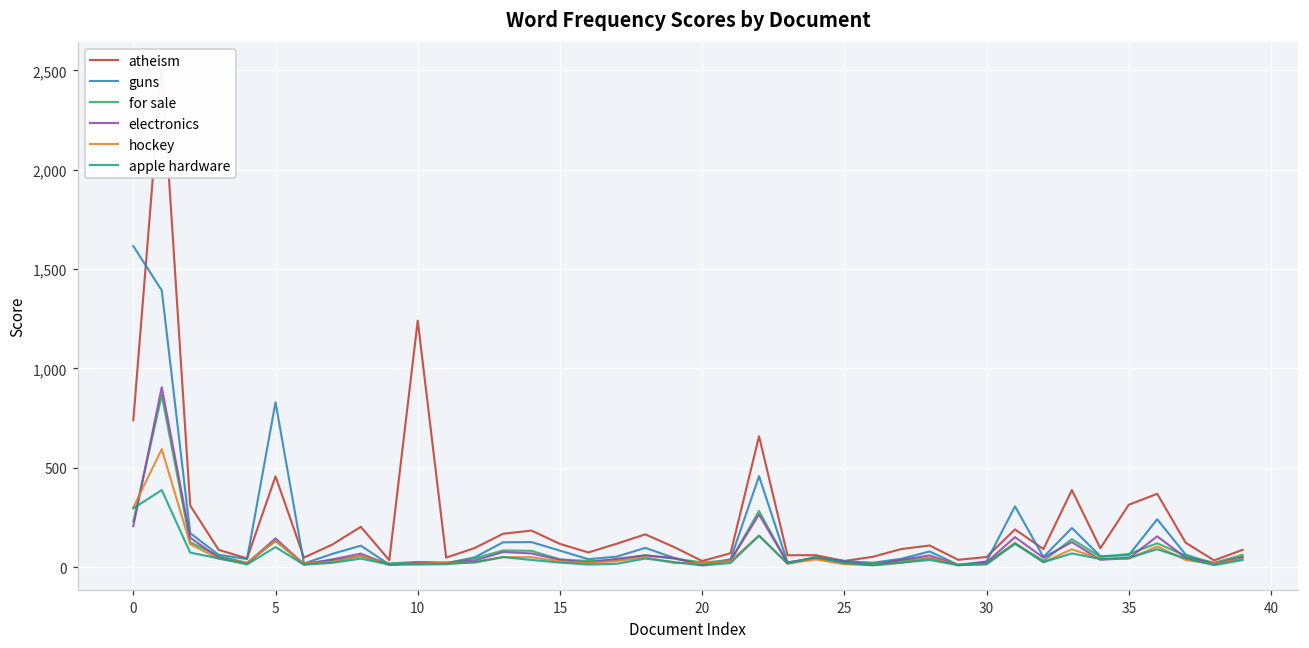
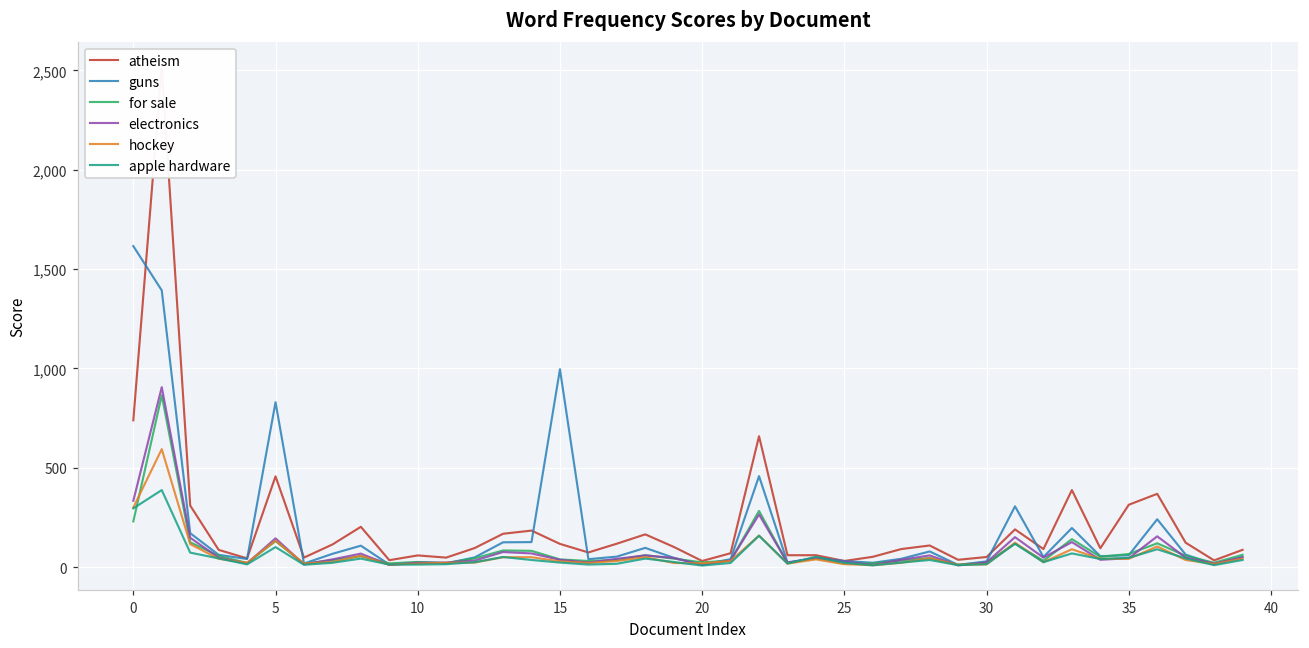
electronics, 0: 210 -> 330
atheism, 10: 1,240 -> 60
guns, 15: 80 -> 1,000
